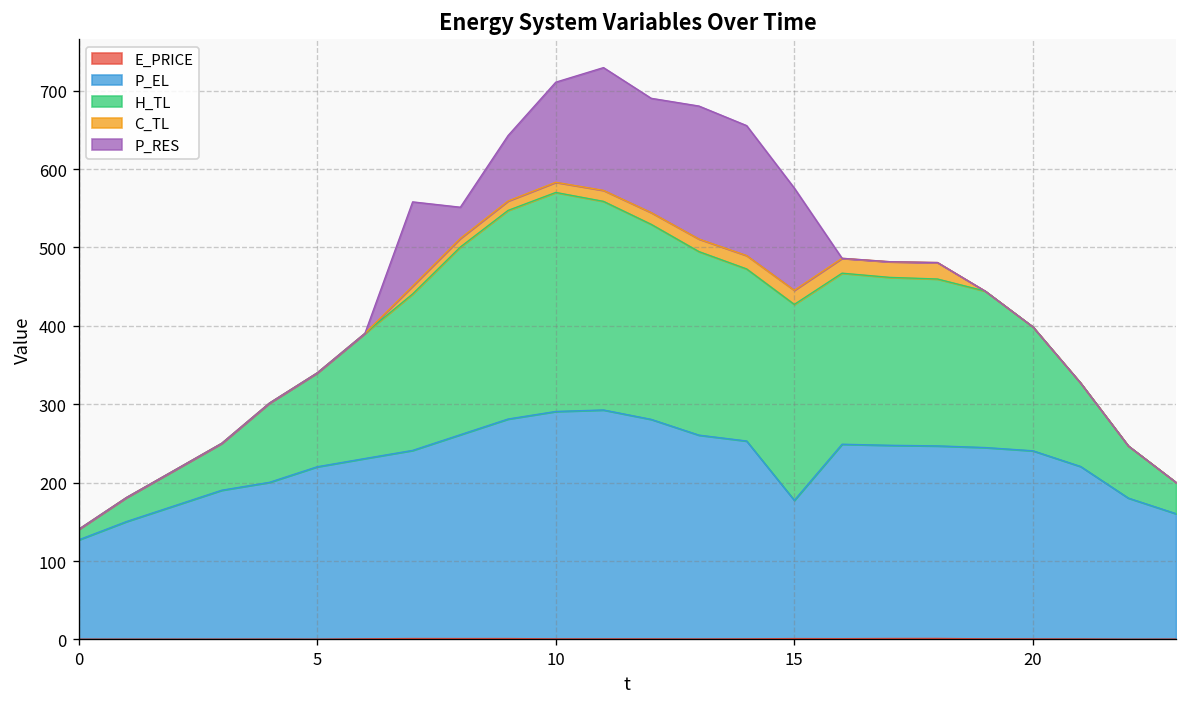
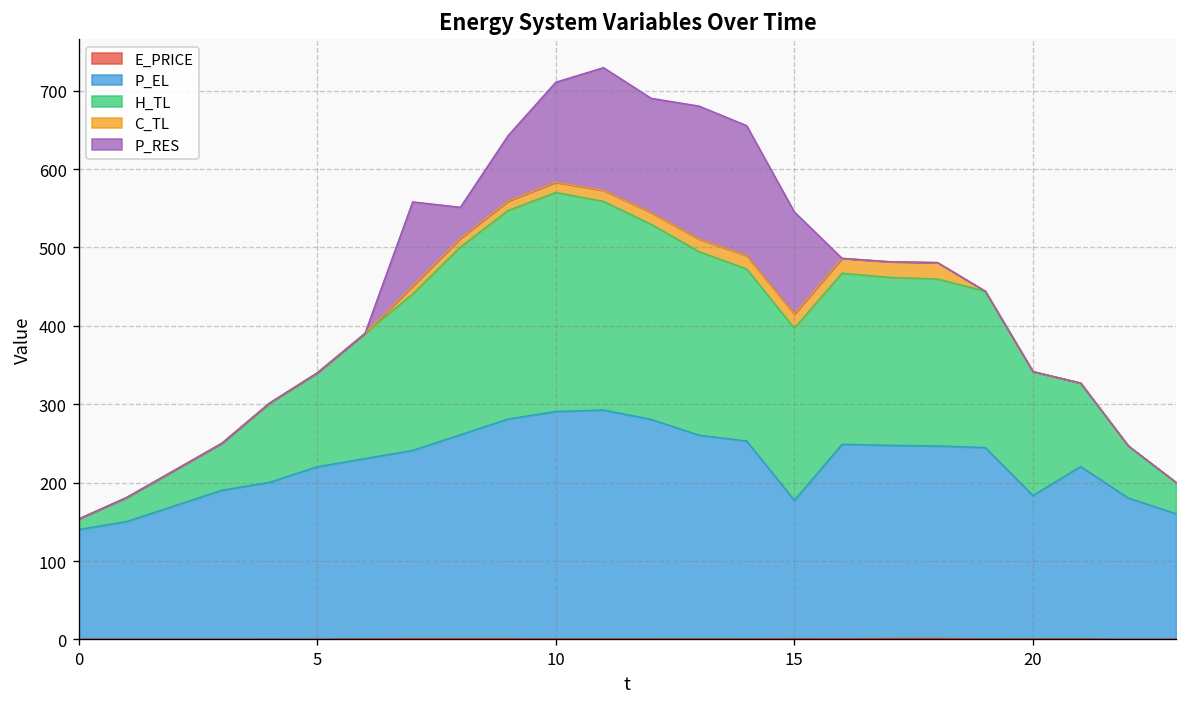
P_EL, 0: 130 -> 140
H_TL, 15: 250 -> 220
P_EL, 20: 240 -> 180
